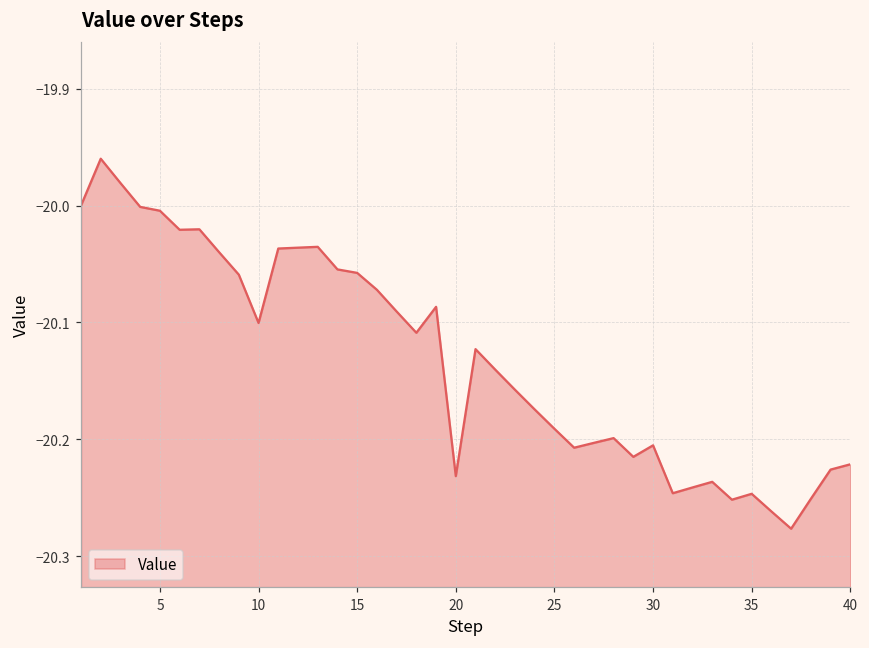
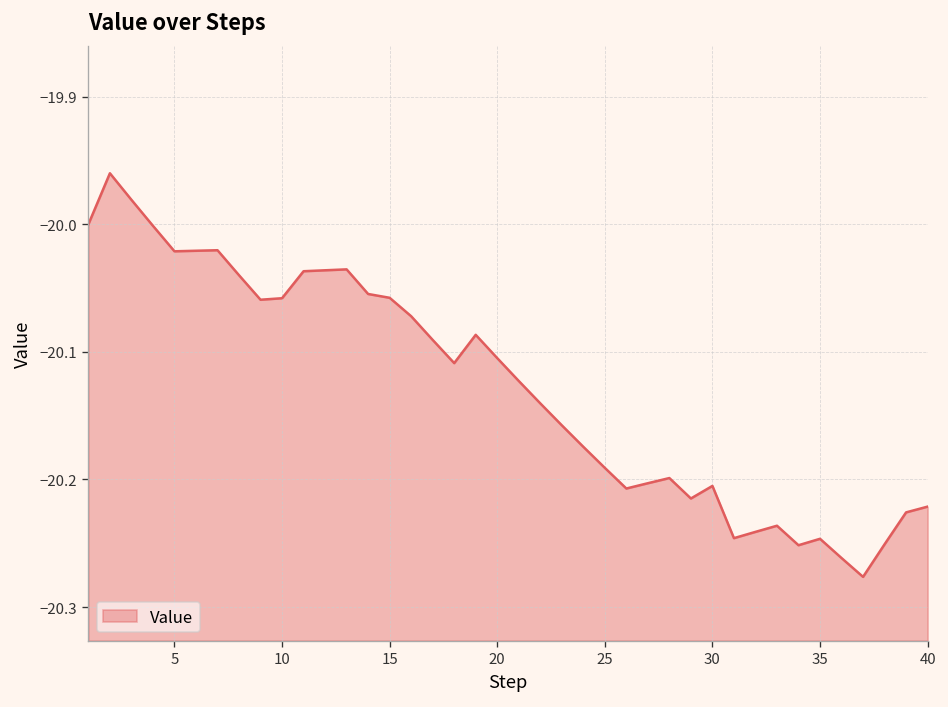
5: -20.004 -> -20.021
10: -20.100 -> -20.058
20: -20.231 -> -20.105
